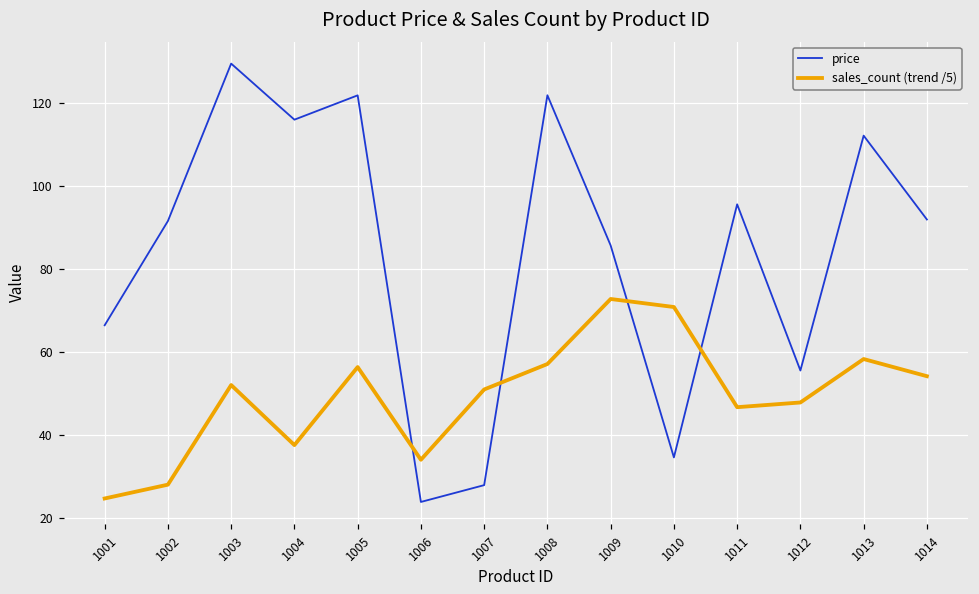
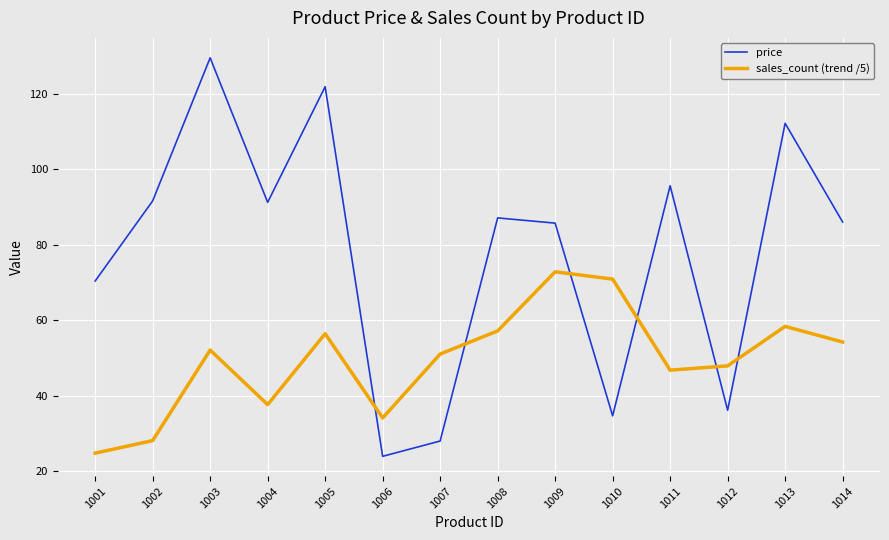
price, 1001: 66 -> 70
price, 1004: 116 -> 91
price, 1008: 122 -> 87
price, 1012: 56 -> 36
price, 1014: 92 -> 86
